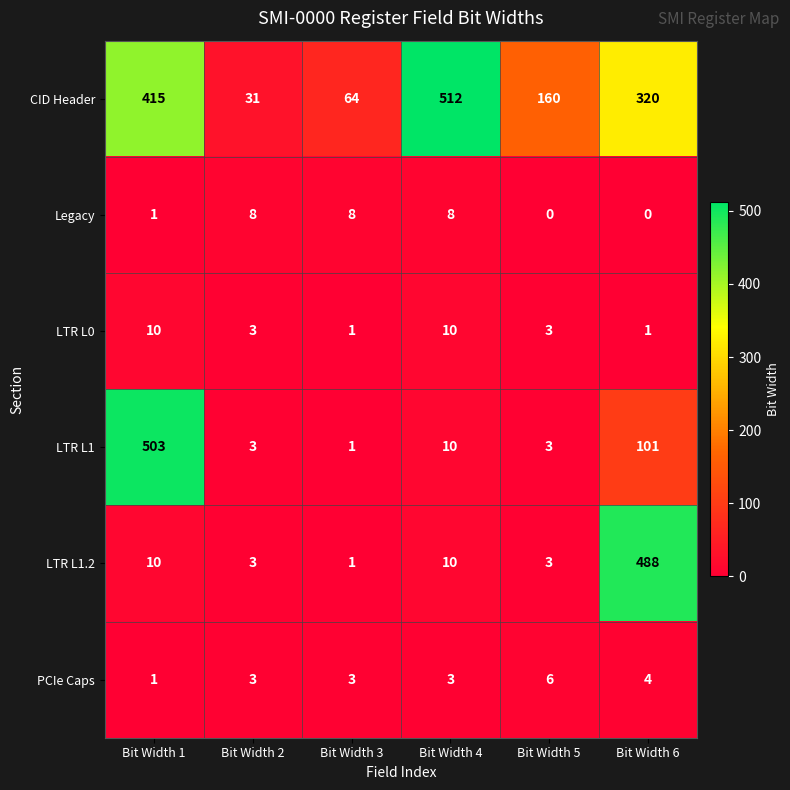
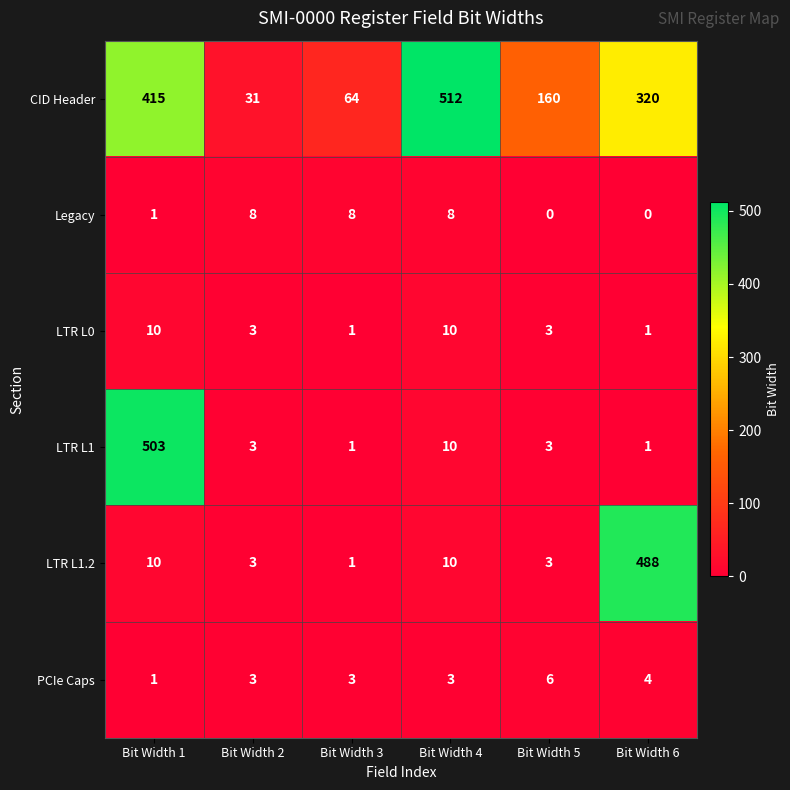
LTR L1, Bit Width 6: 101 -> 1
